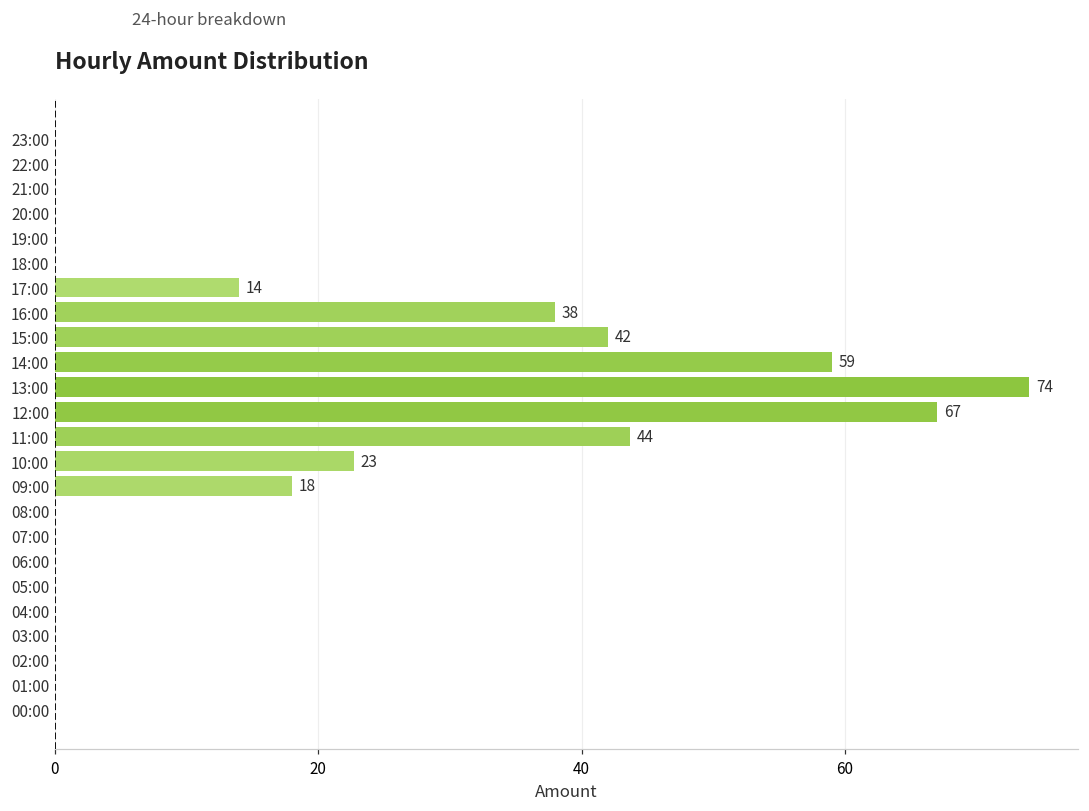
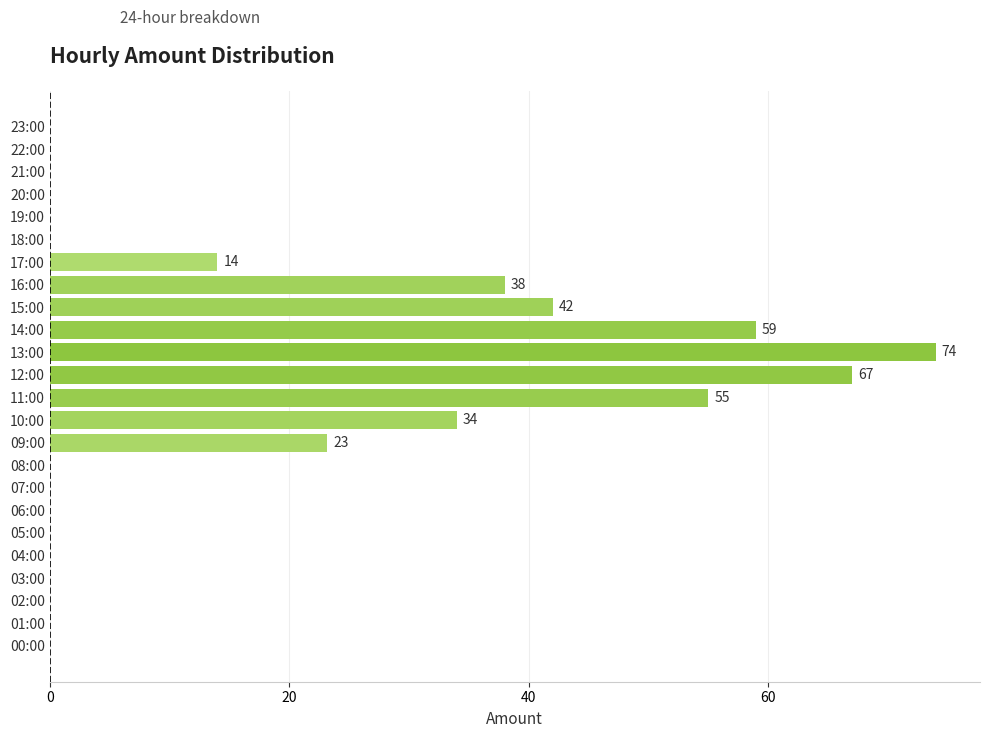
11:00: 44 -> 55
10:00: 23 -> 34
09:00: 18 -> 23
